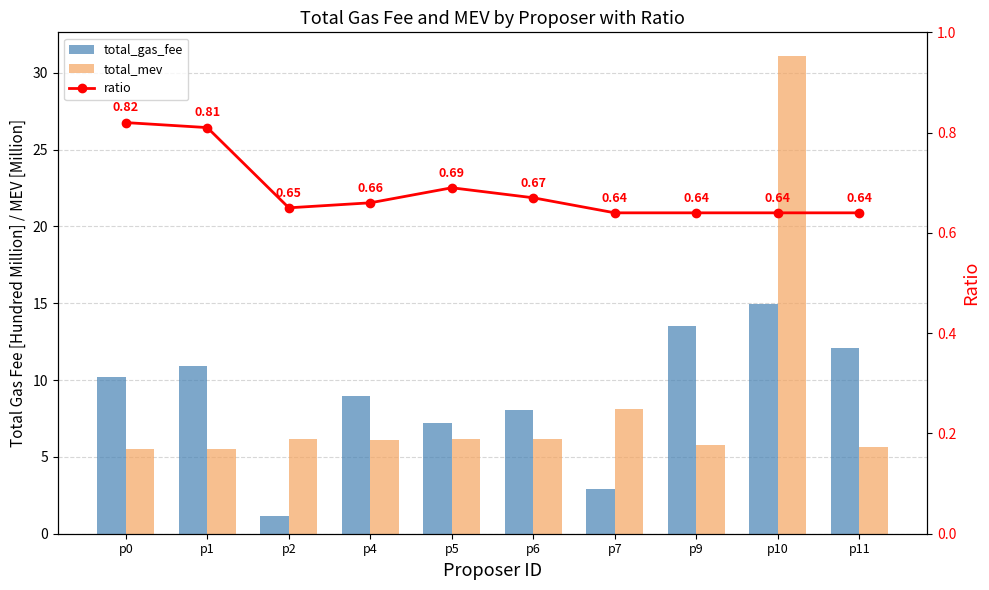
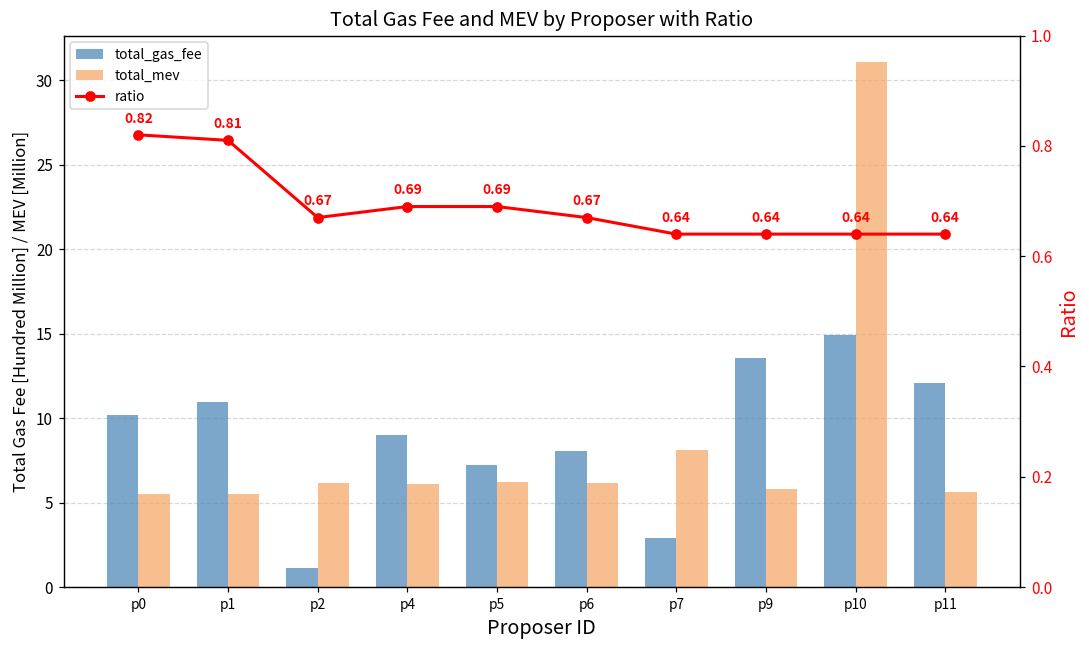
ratio, p2: 0.65 -> 0.67
ratio, p4: 0.66 -> 0.69
